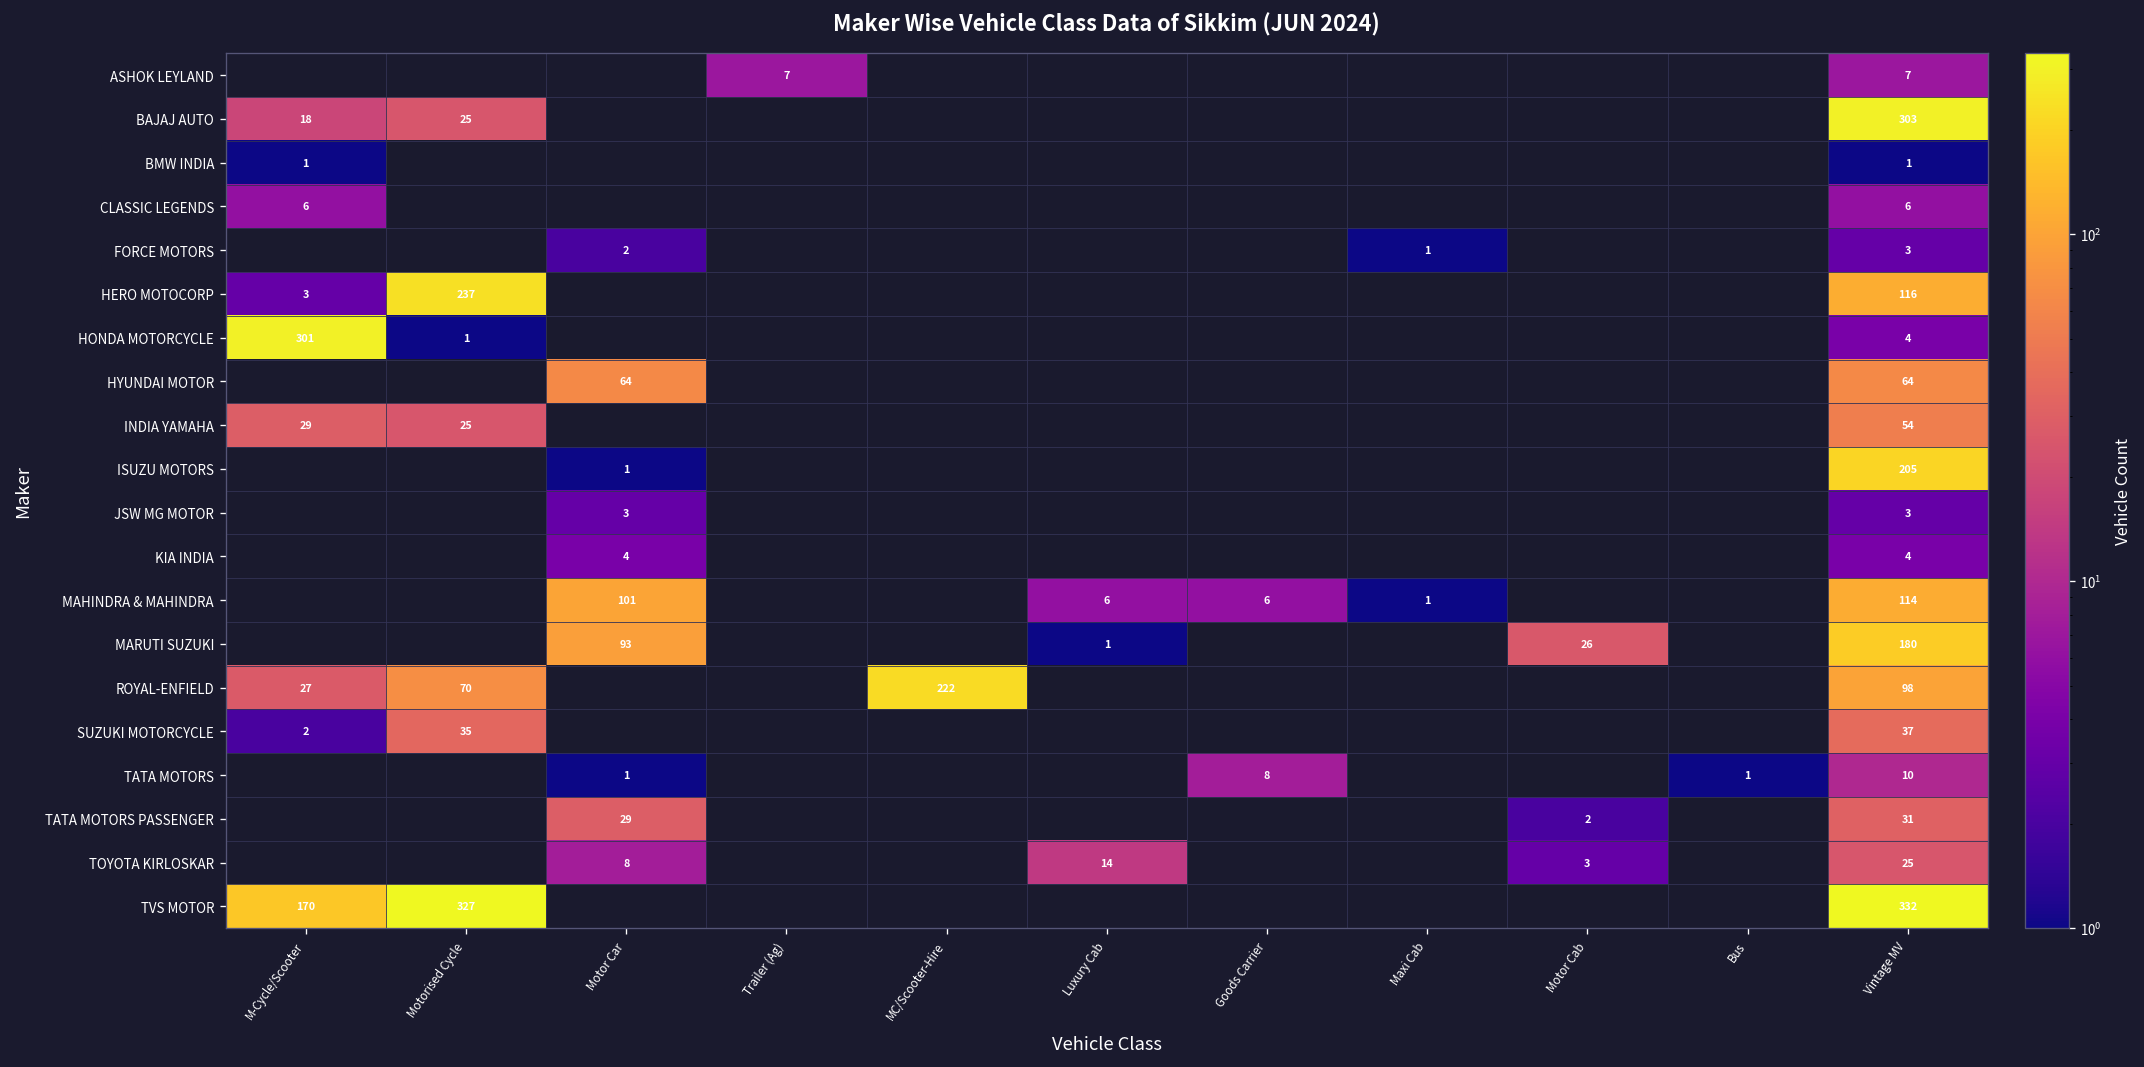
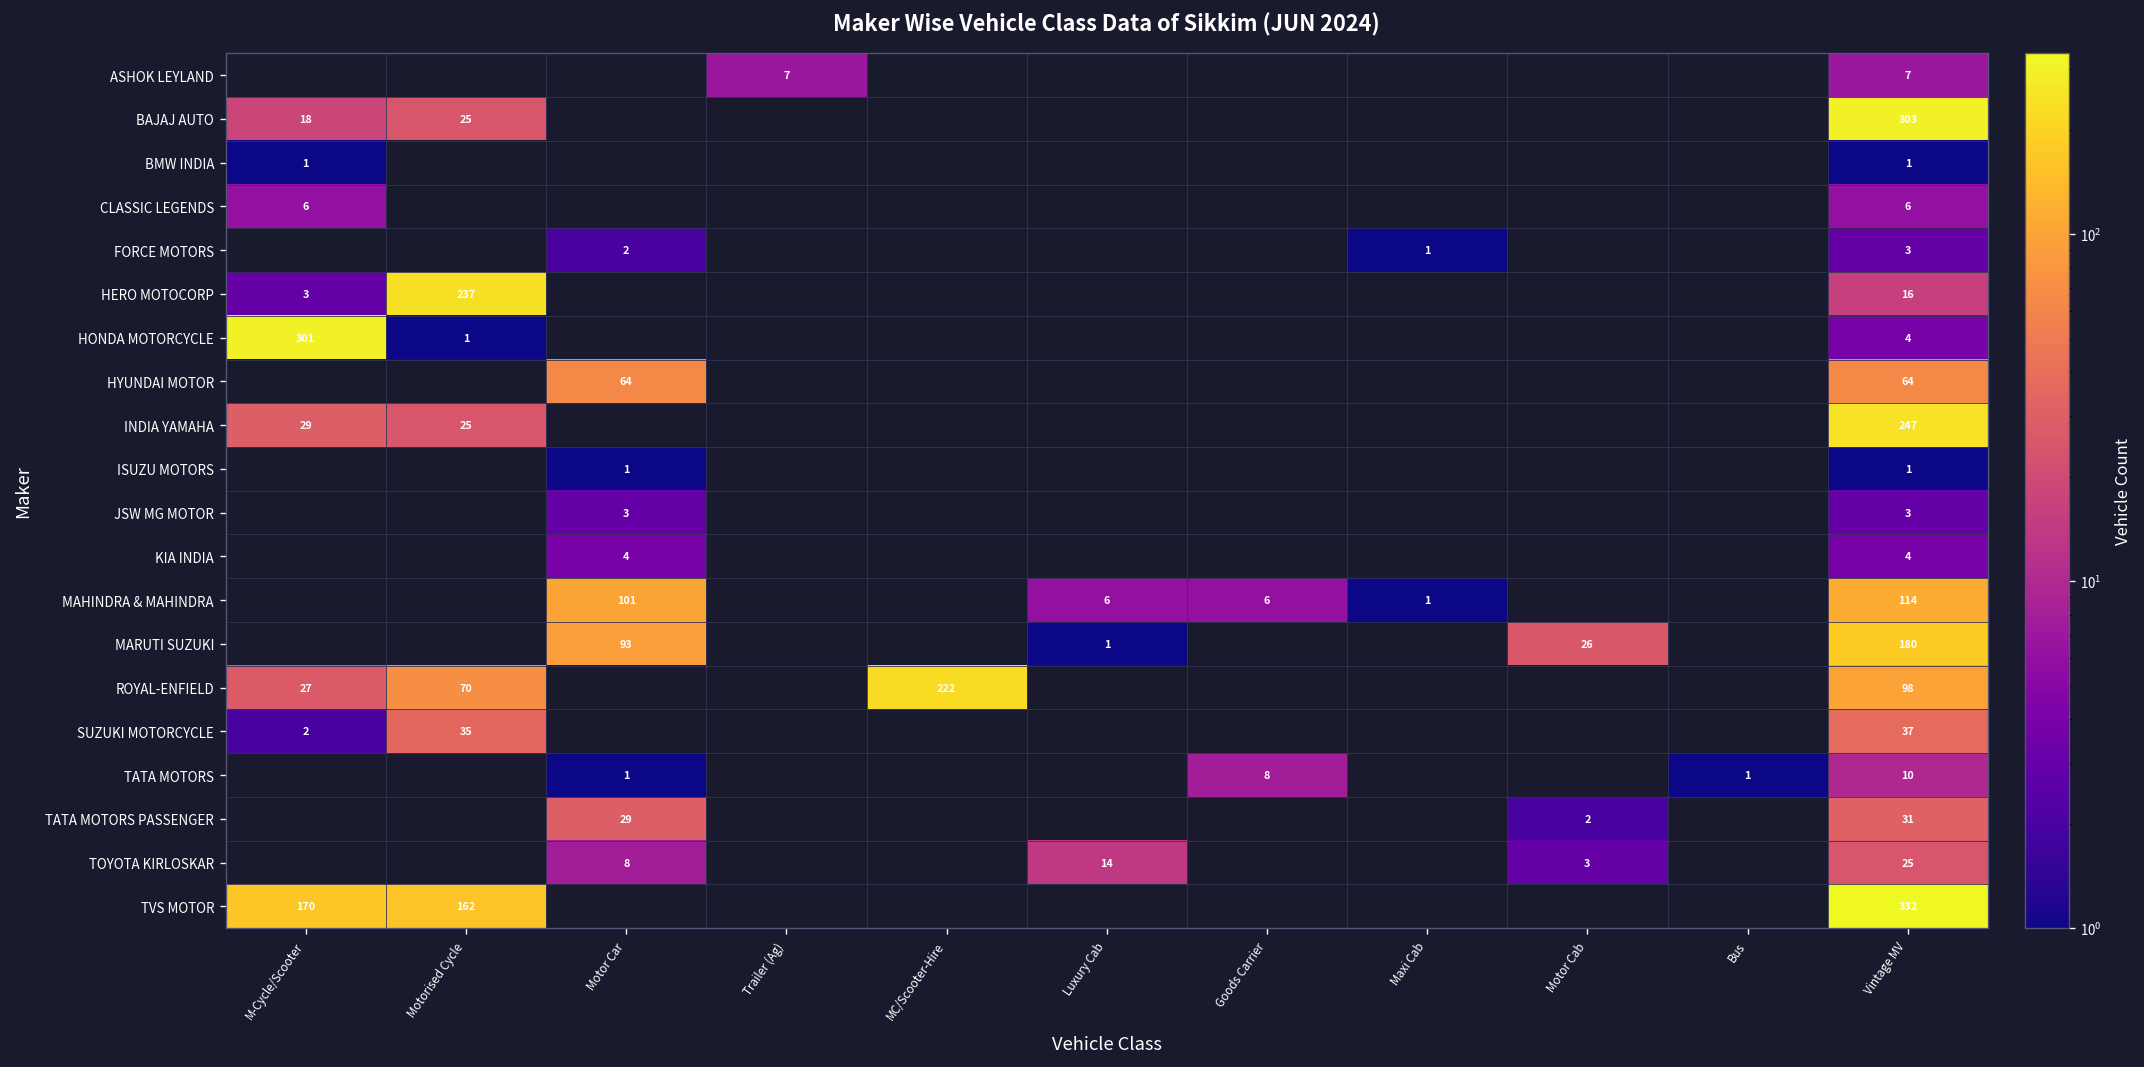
HERO MOTOCORP, Vintage MV: 116 -> 16
INDIA YAMAHA, Vintage MV: 54 -> 247
ISUZU MOTORS, Vintage MV: 205 -> 1
TVS MOTOR, Motorised Cycle: 327 -> 162
